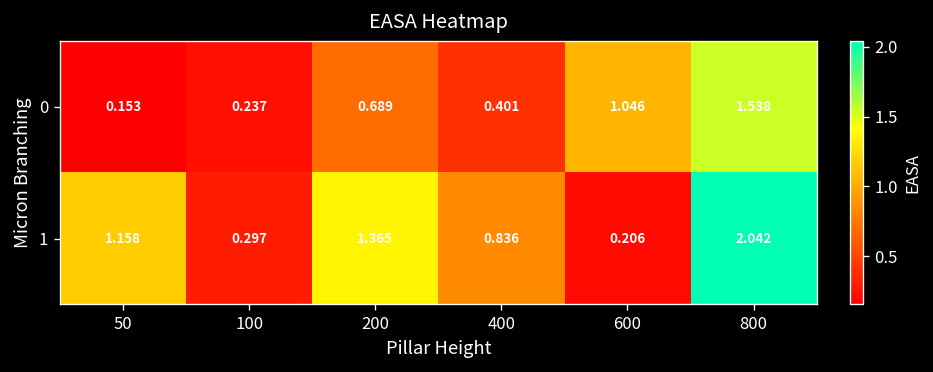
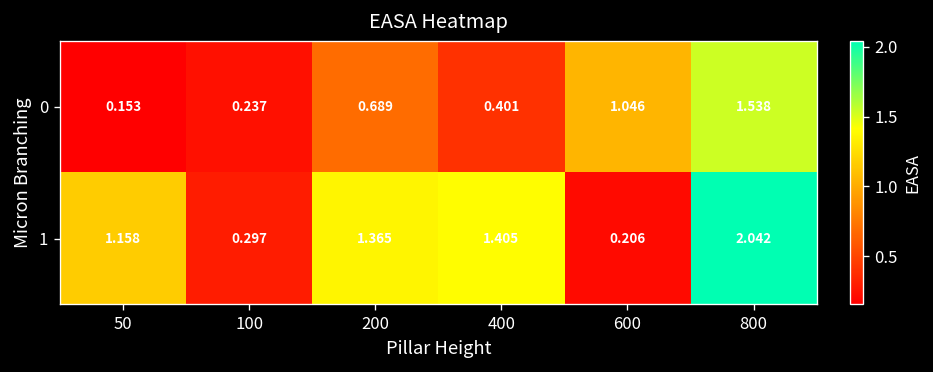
1, 400: 0.836 -> 1.405
